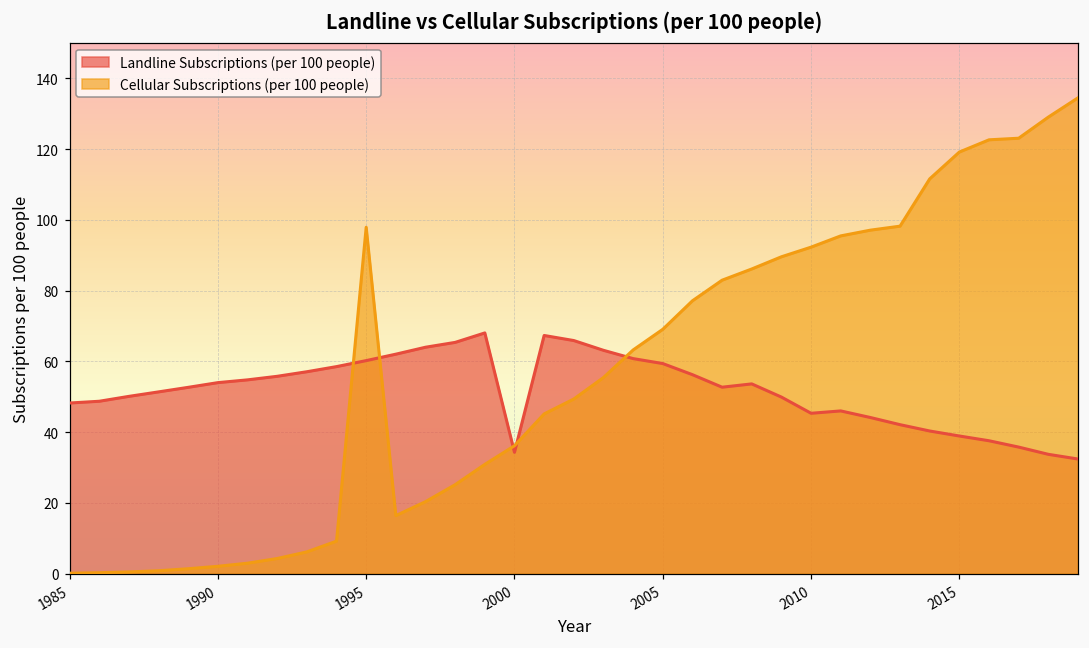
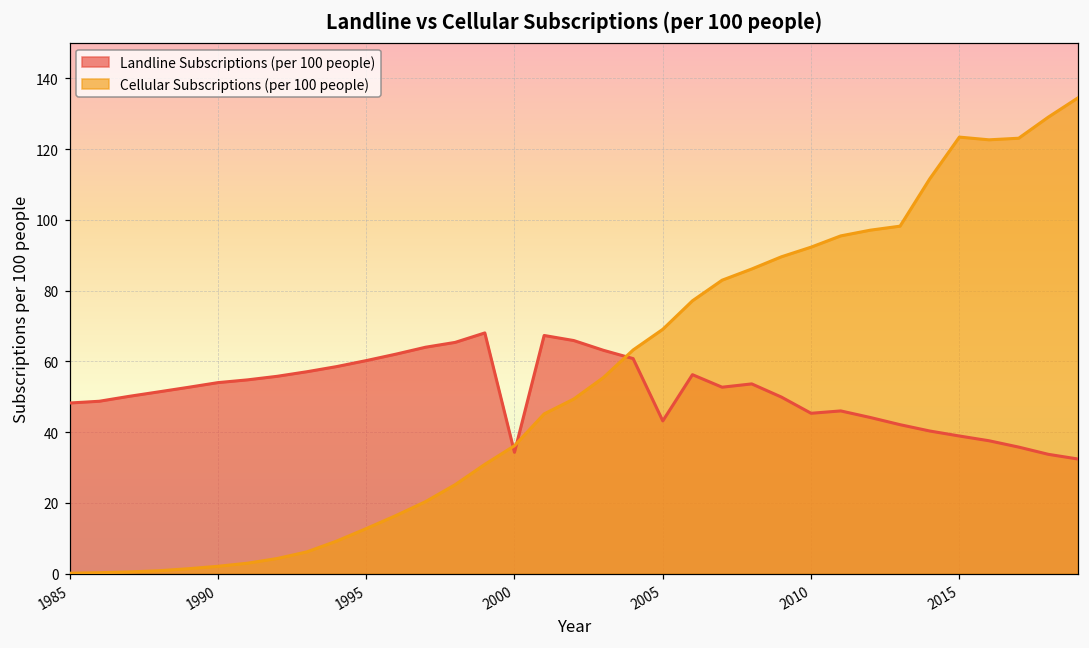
Cellular Subscriptions (per 100 people), 1995: 98 -> 13
Landline Subscriptions (per 100 people), 2005: 59 -> 43
Cellular Subscriptions (per 100 people), 2015: 119 -> 123
